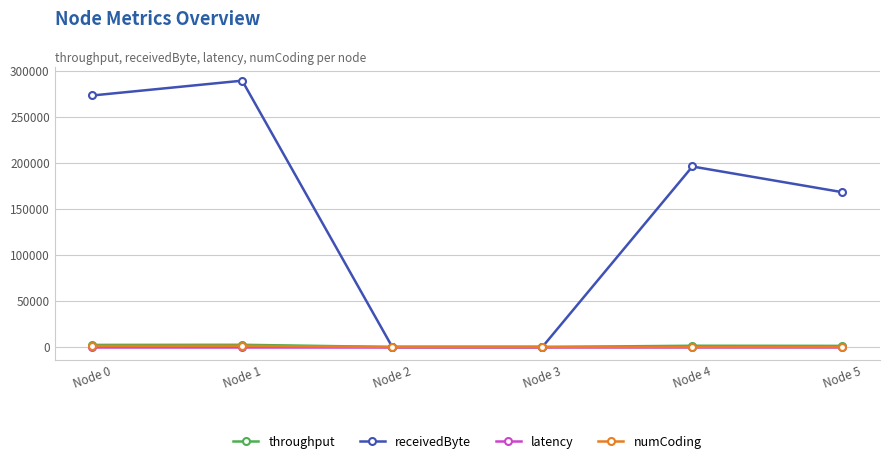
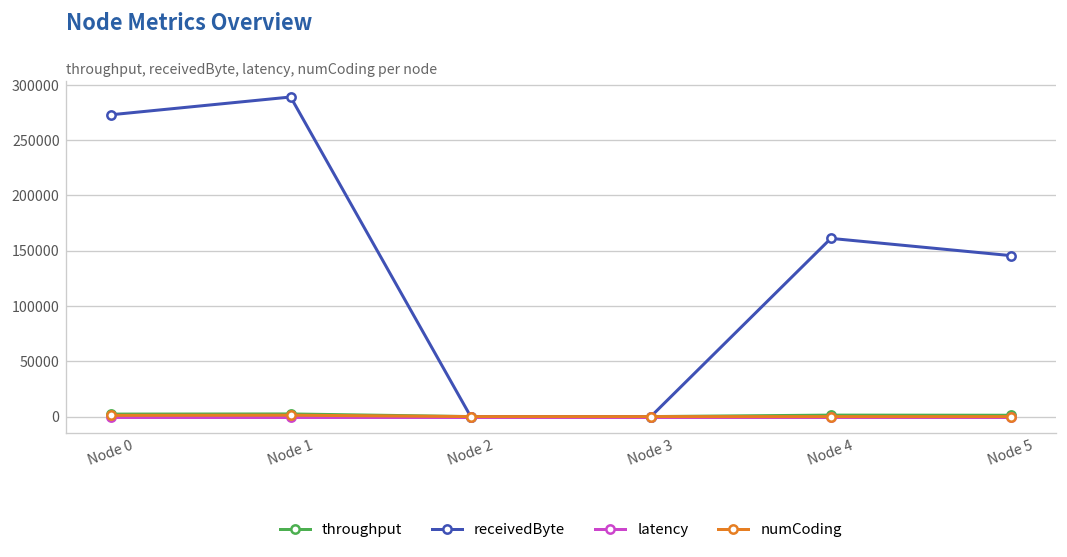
receivedByte, Node 4: 200000 -> 160000
receivedByte, Node 5: 170000 -> 150000
